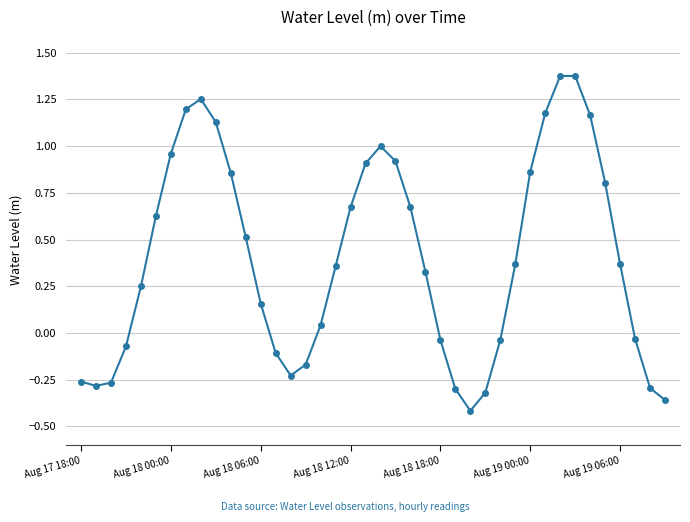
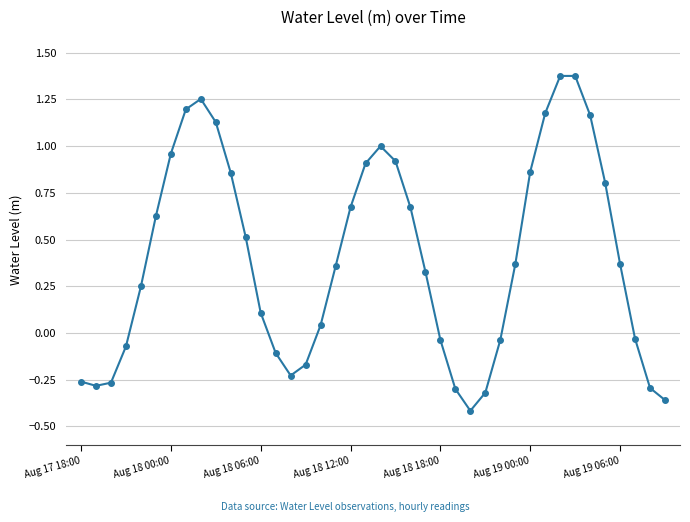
Aug 18 06:00: 0.16 -> 0.11
